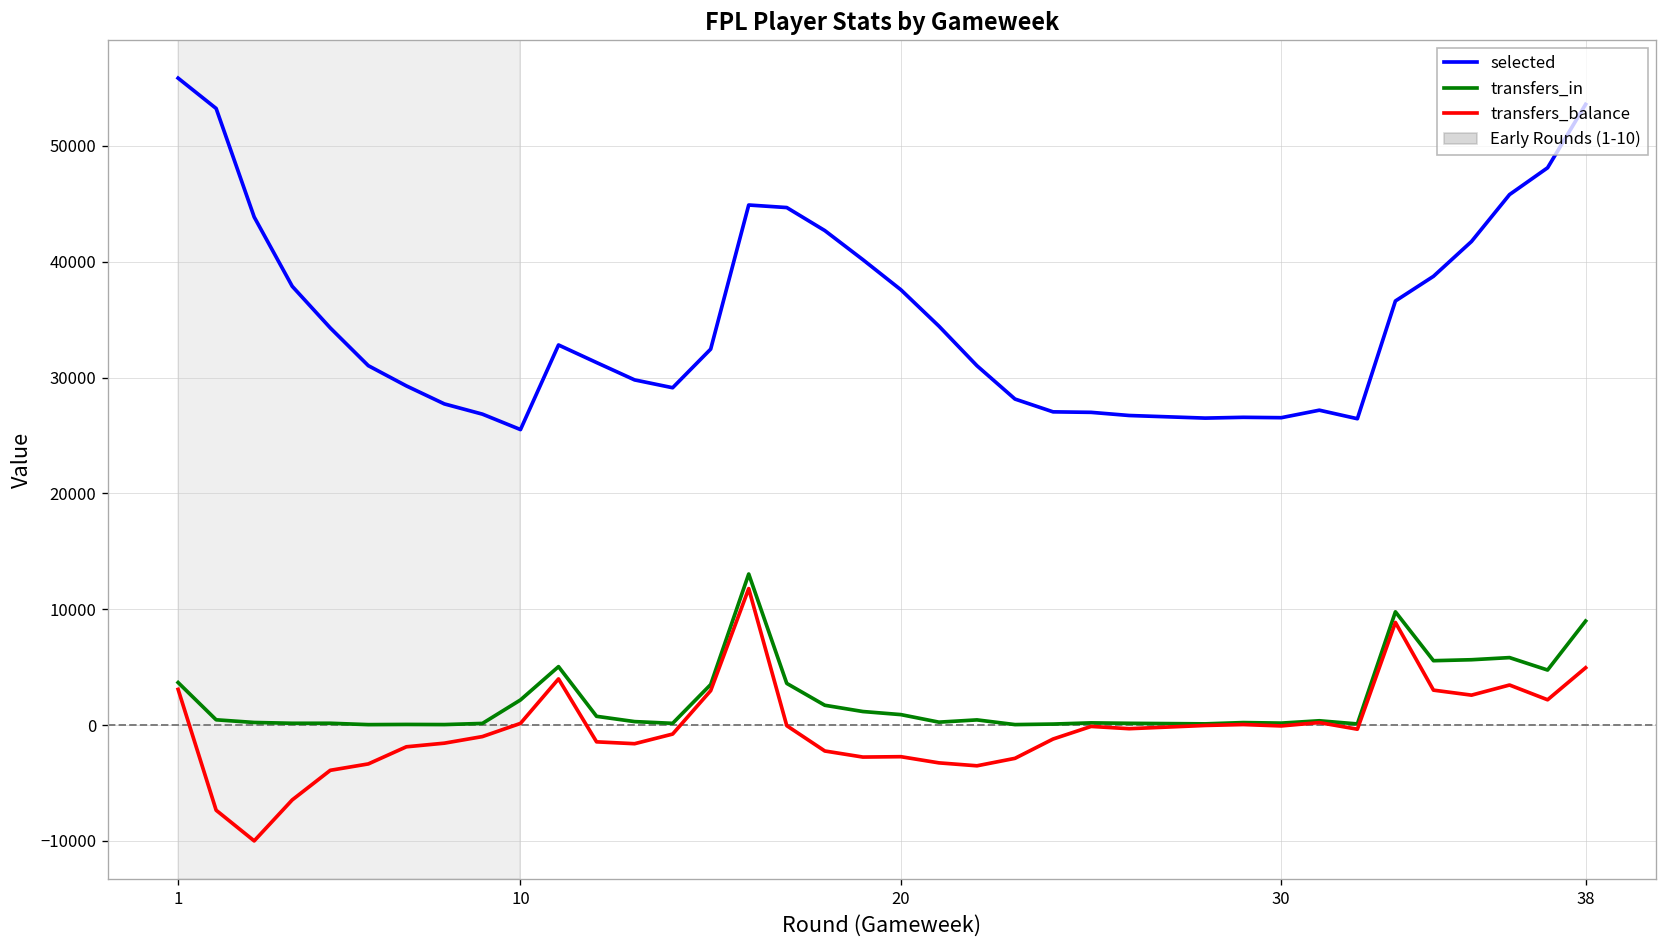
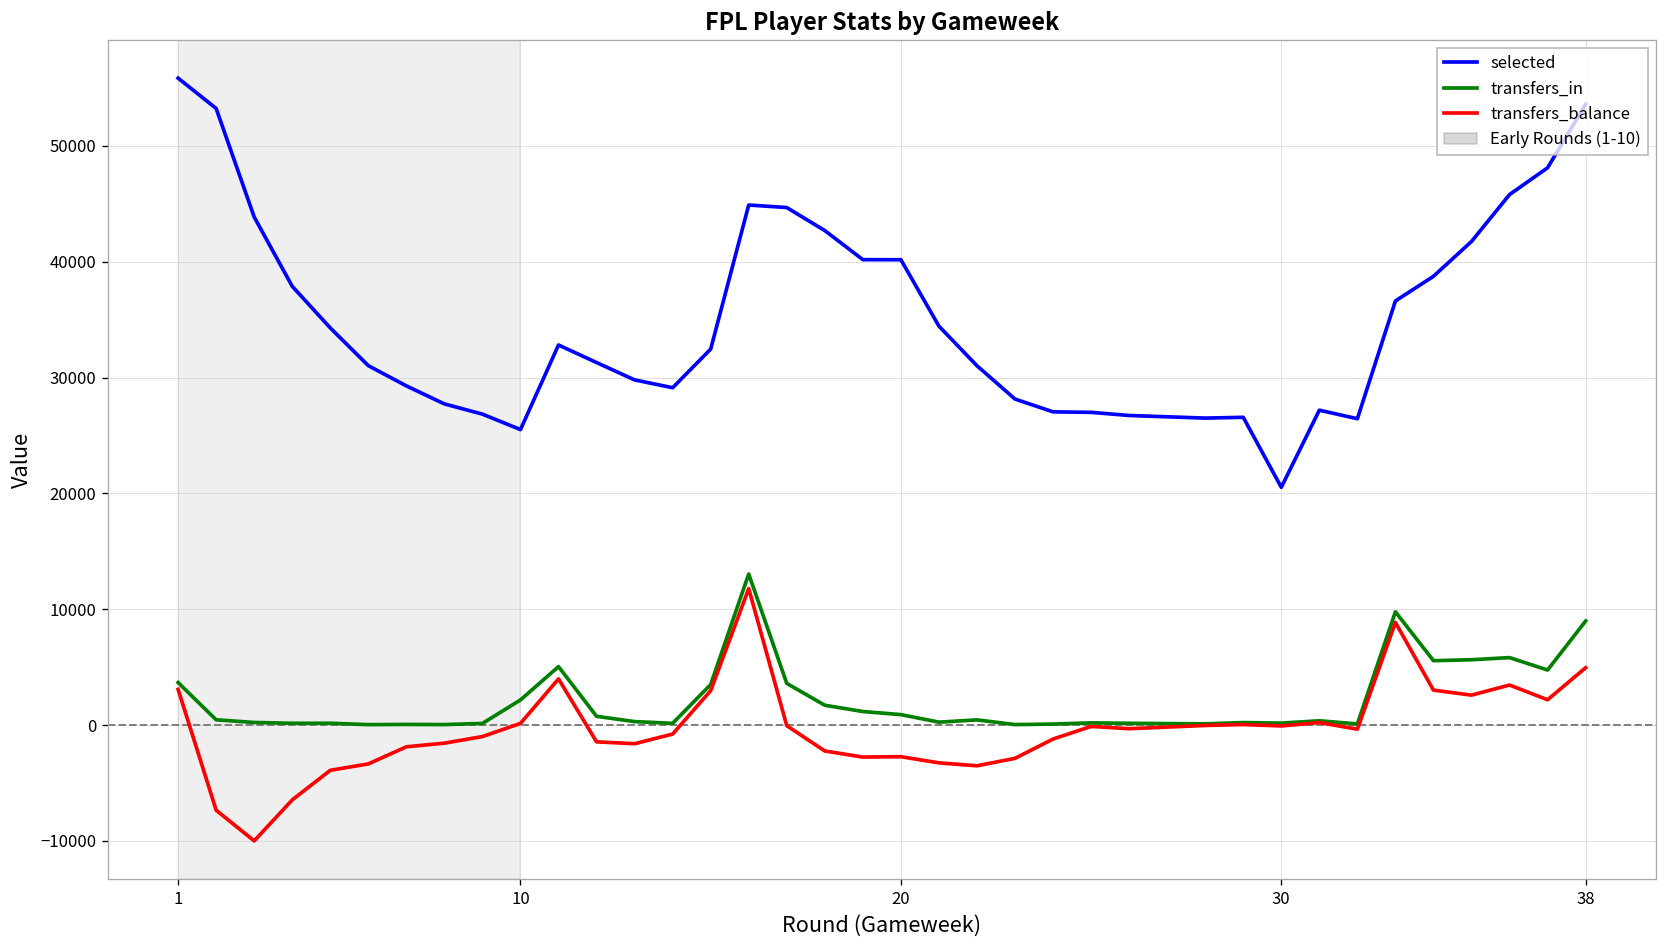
selected, 20: 38000 -> 40000
selected, 30: 27000 -> 21000
